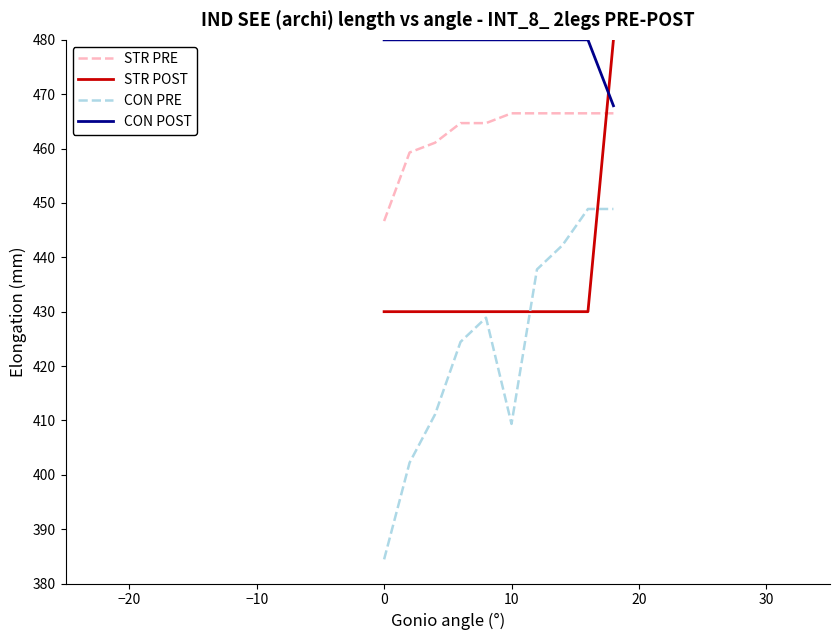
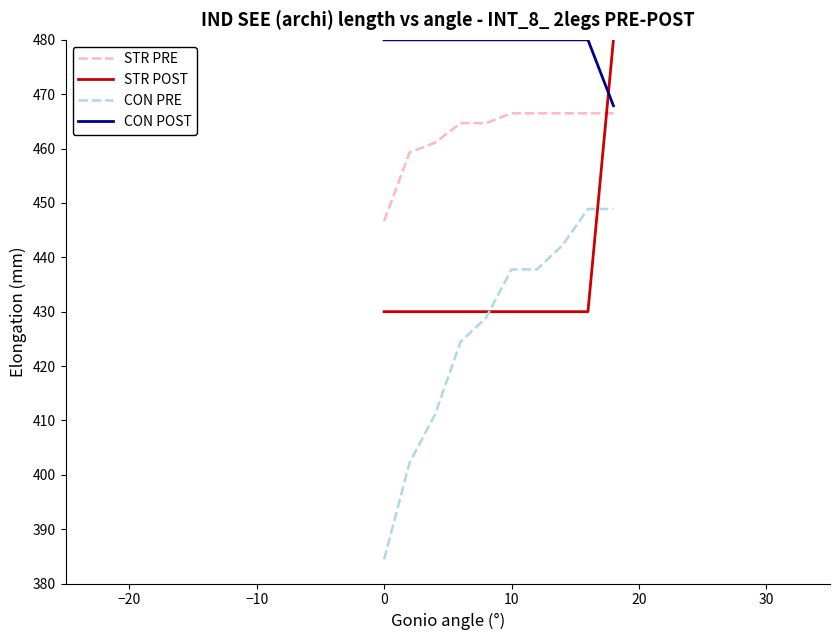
CON PRE, 10: 409 -> 438
